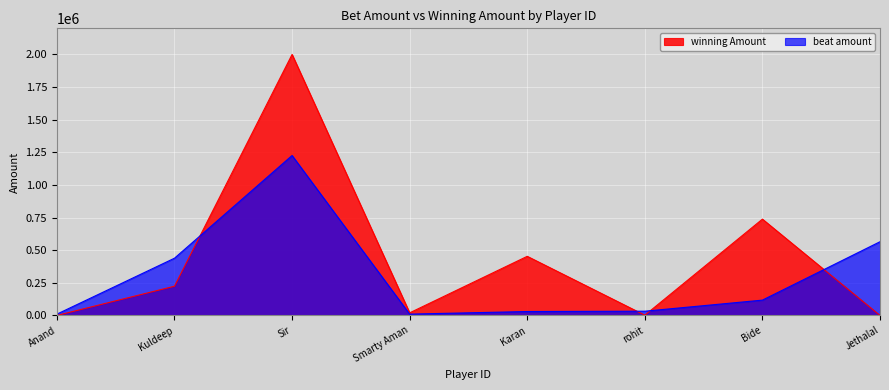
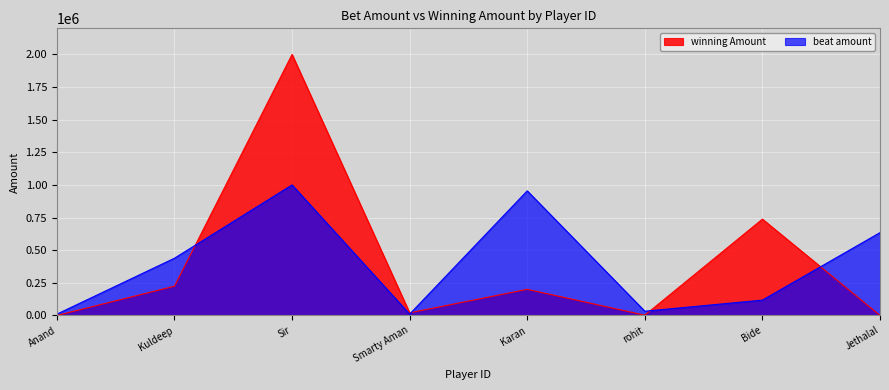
beat amount, Sir: 1230000 -> 1000000
winning Amount, Karan: 450000 -> 200000
beat amount, Karan: 30000 -> 950000
beat amount, Jethalal: 560000 -> 630000
